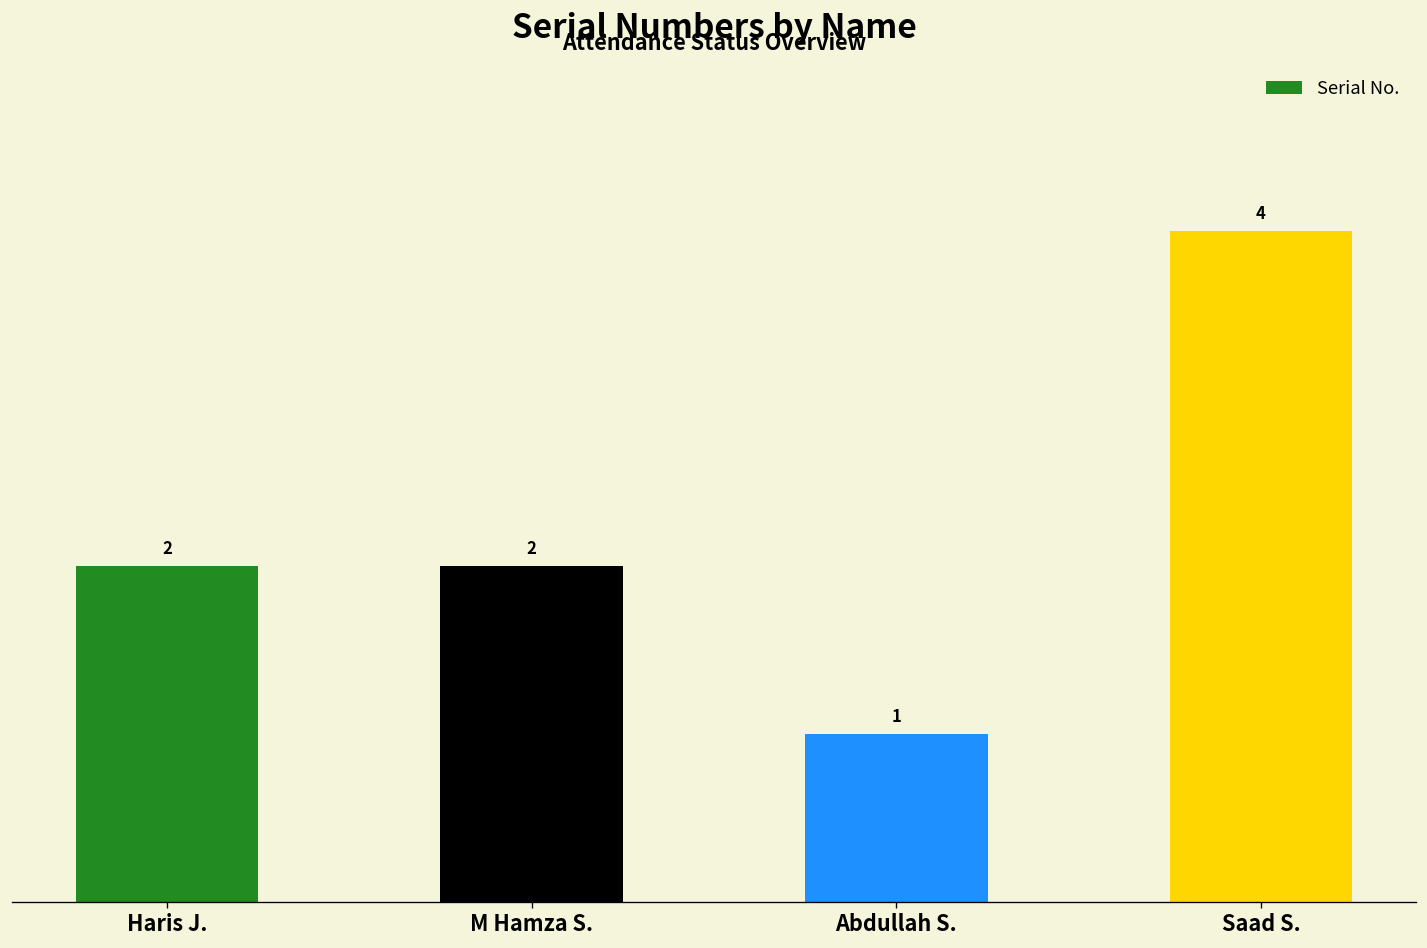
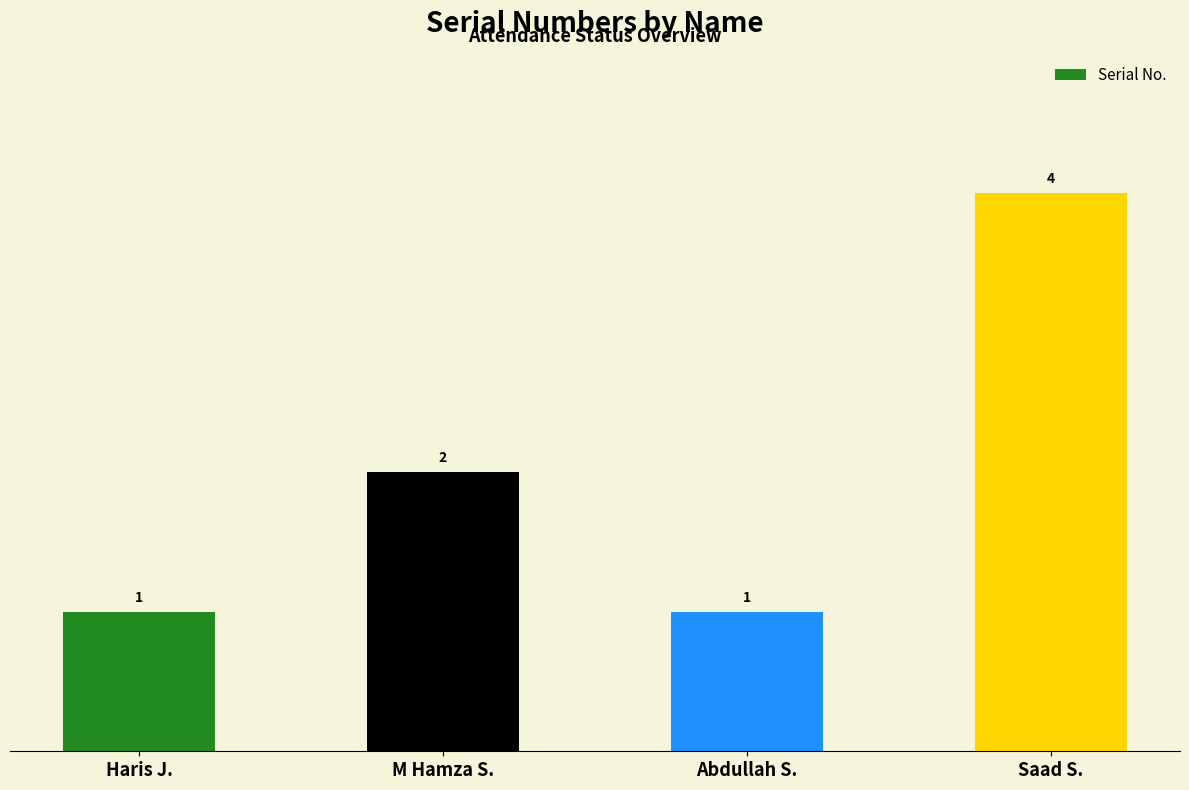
Haris J.: 2 -> 1
